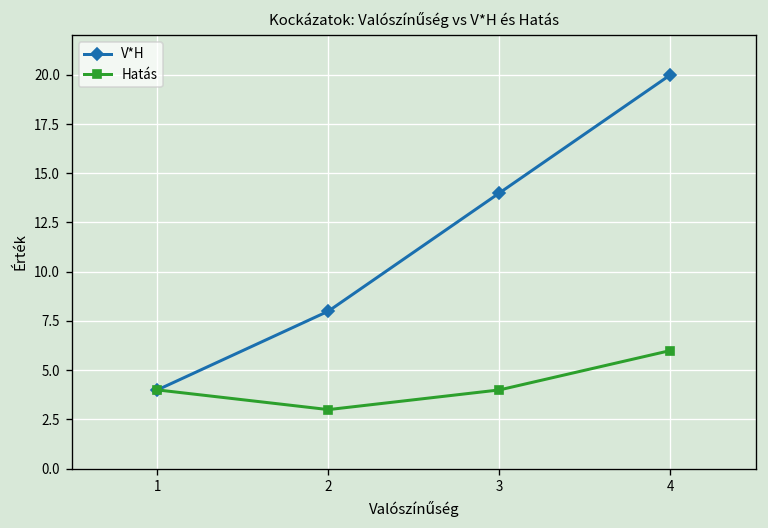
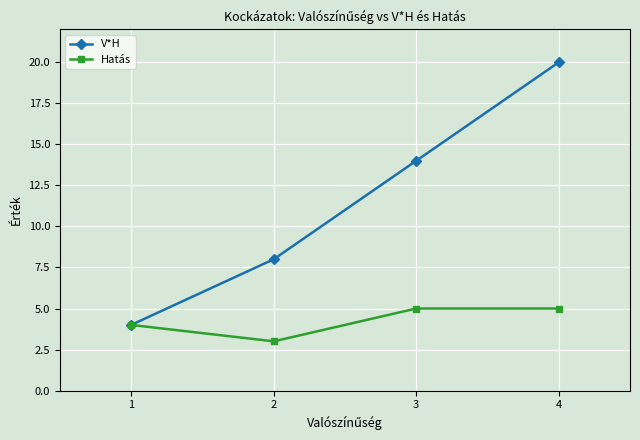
Hatás, 3: 4 -> 5
Hatás, 4: 6 -> 5
